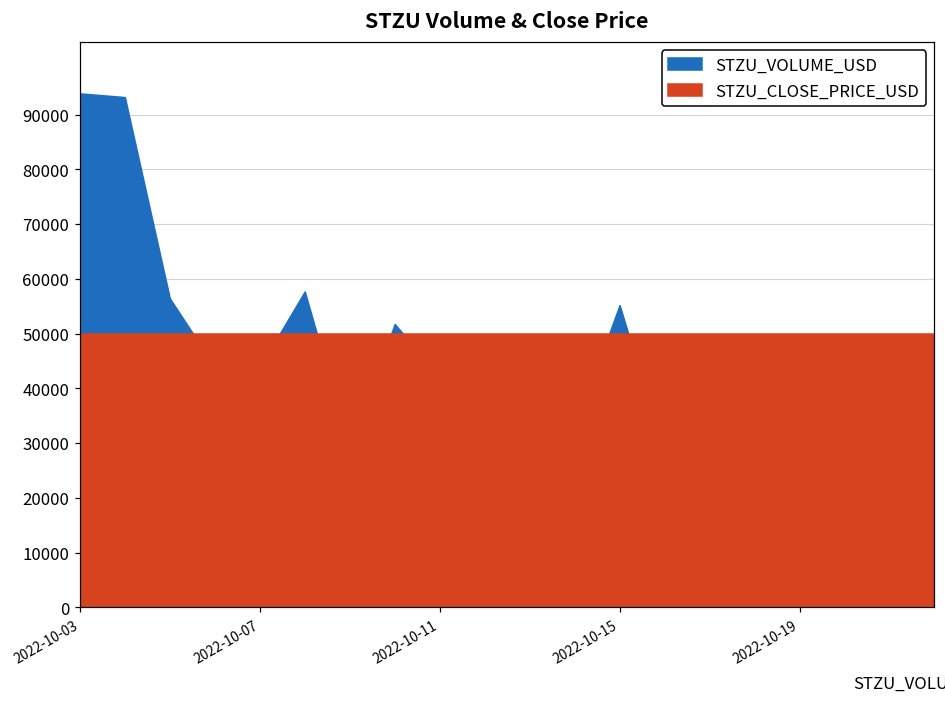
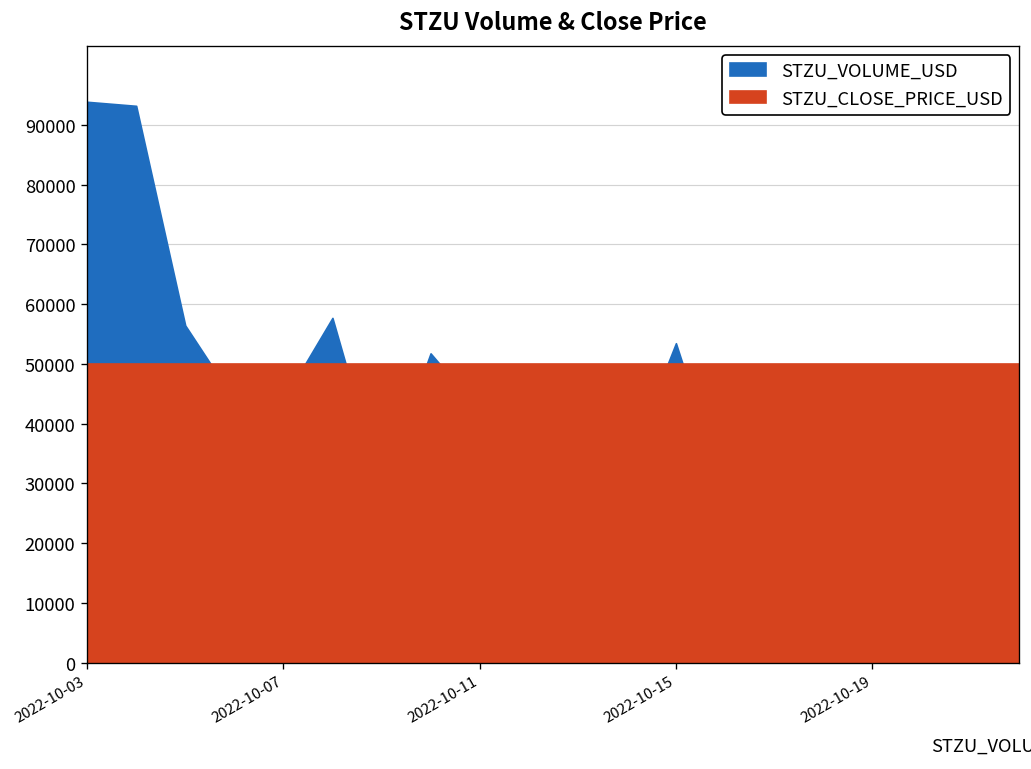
STZU_VOLUME_USD, 2022-10-15: 55000 -> 53000
